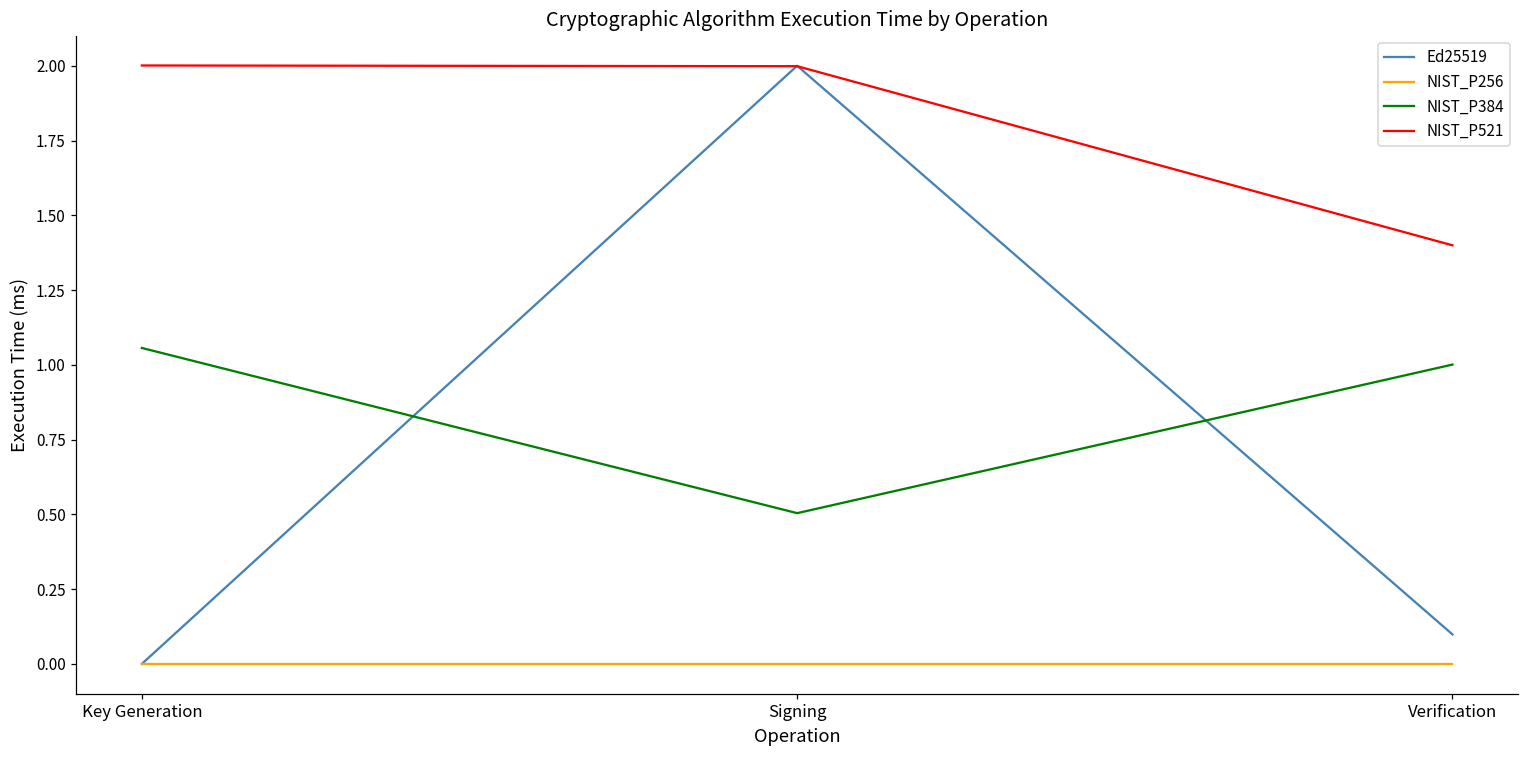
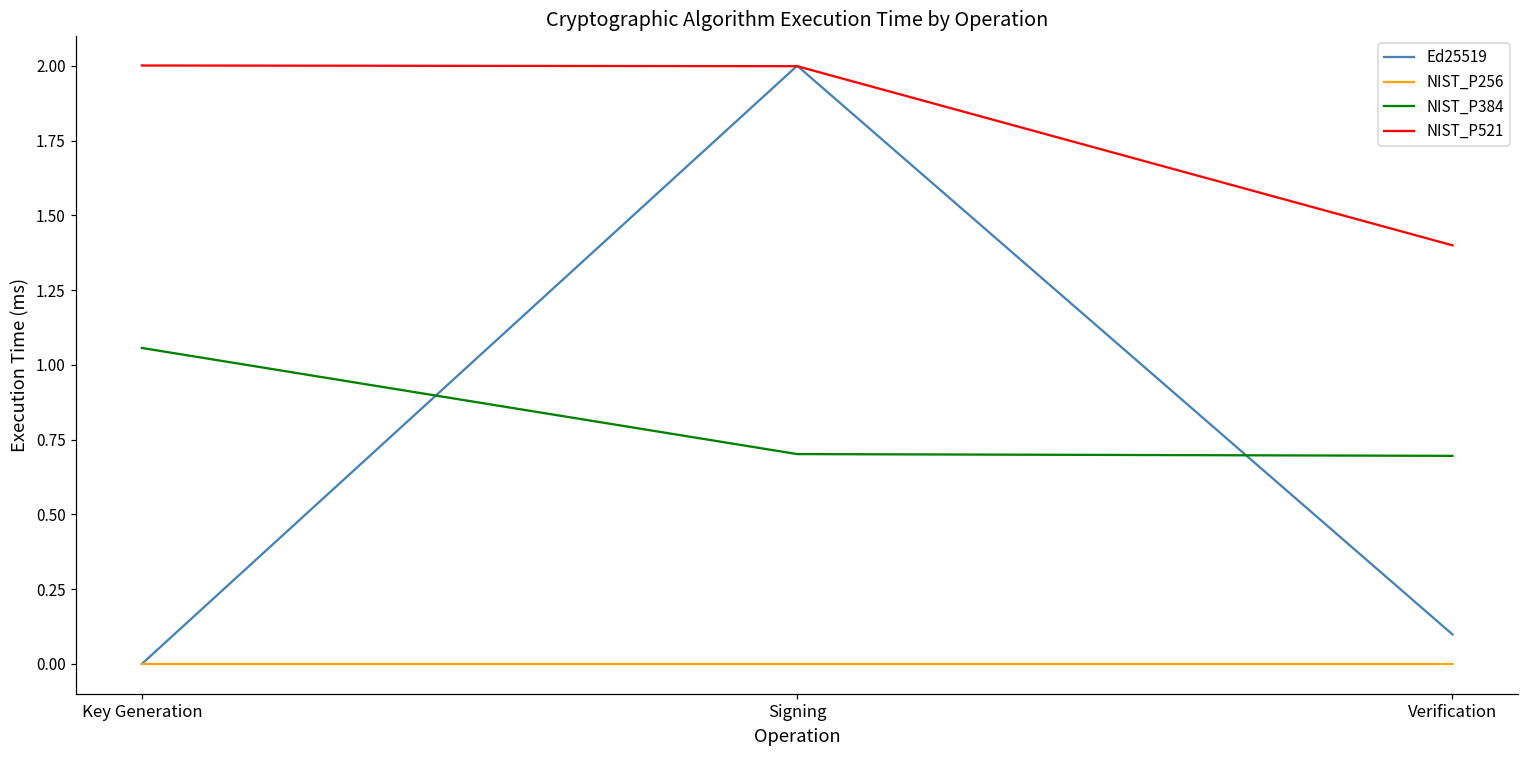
NIST_P384, Signing: 0.50 -> 0.70
NIST_P384, Verification: 1.00 -> 0.70
